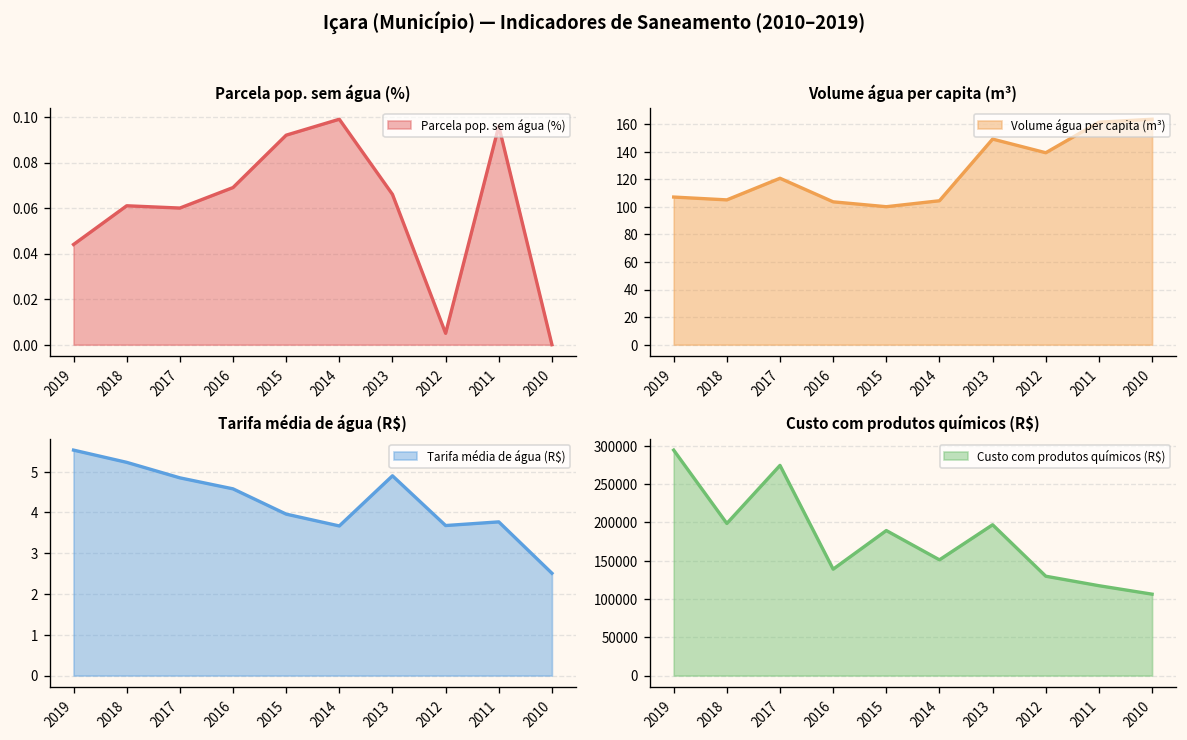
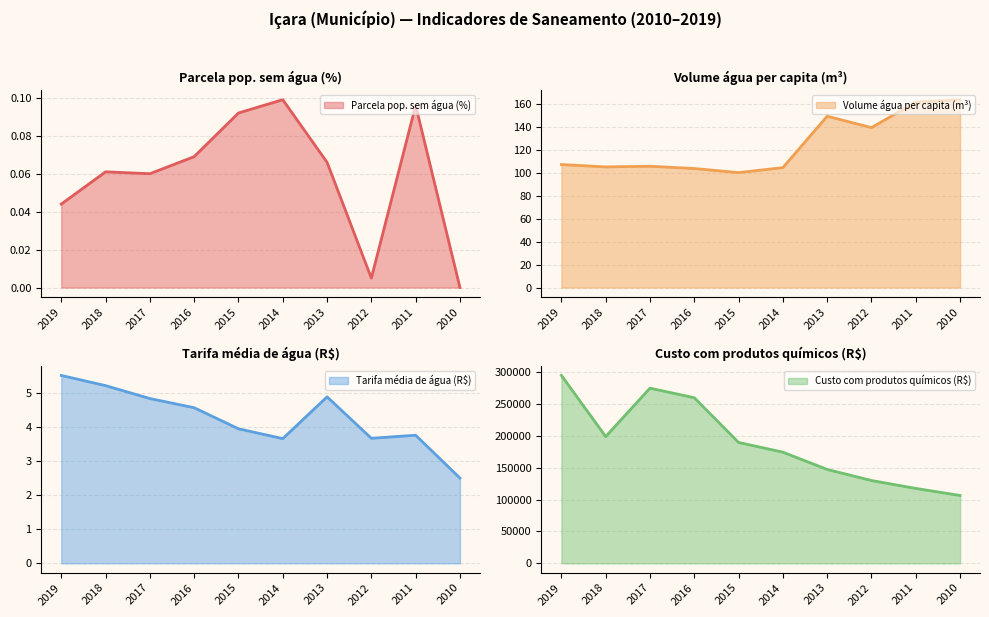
Volume água per capita (m³), 2017: 121 -> 106
Custo com produtos químicos (R$), 2016: 140000 -> 260000
Custo com produtos químicos (R$), 2014: 150000 -> 170000
Custo com produtos químicos (R$), 2013: 200000 -> 150000
